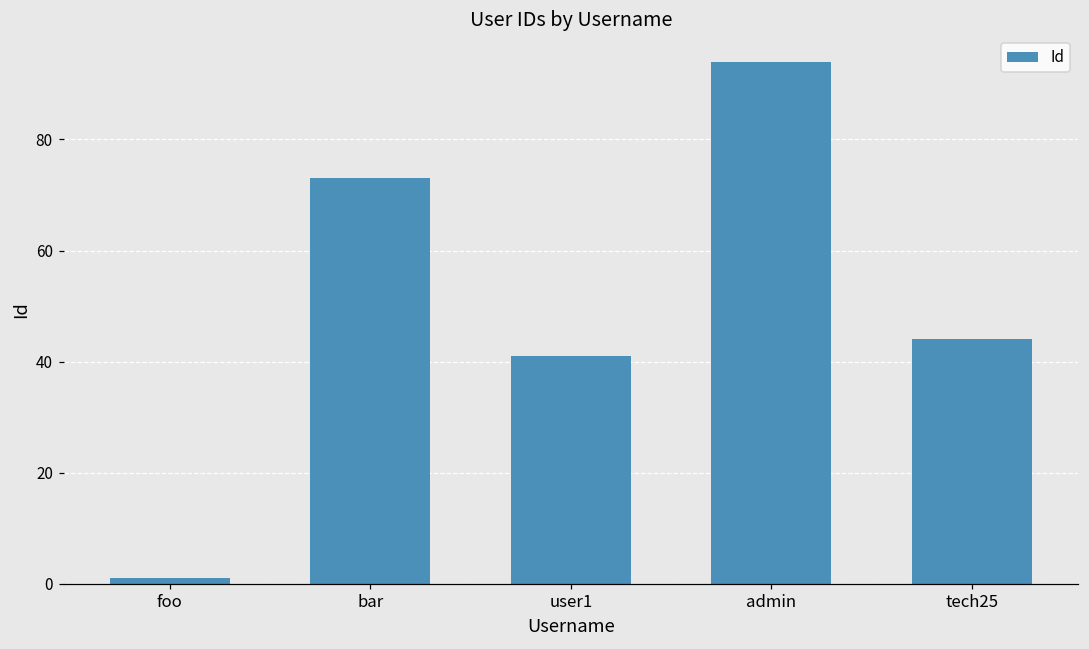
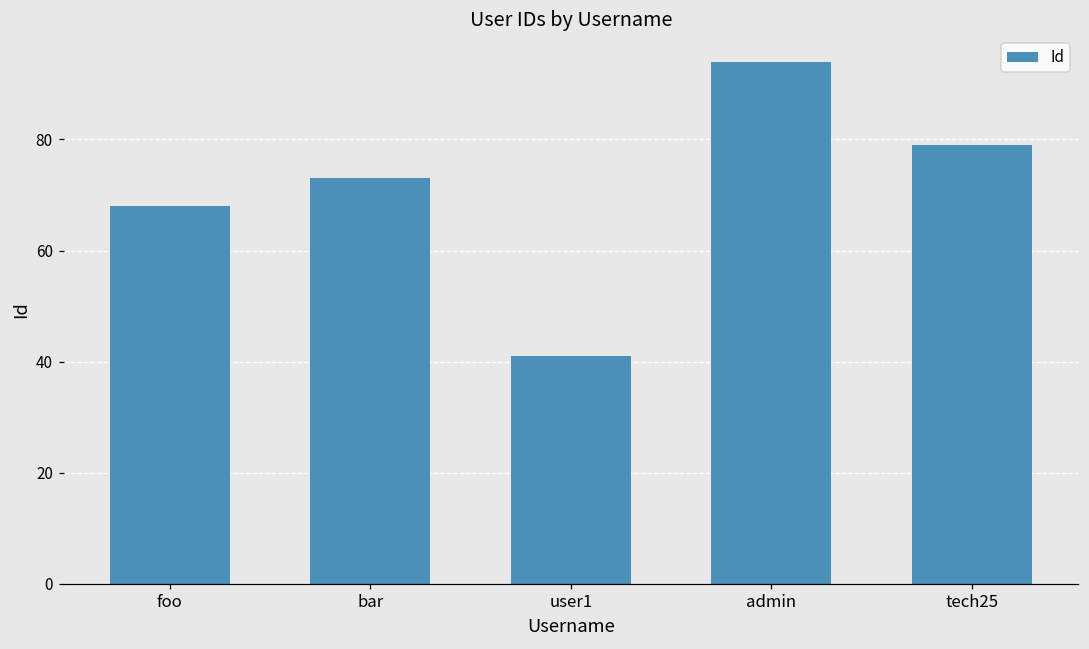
foo: 1 -> 68
tech25: 44 -> 79
